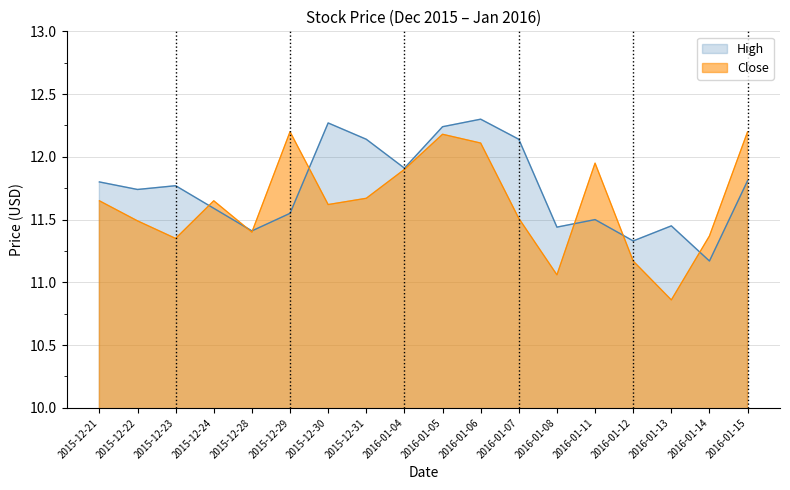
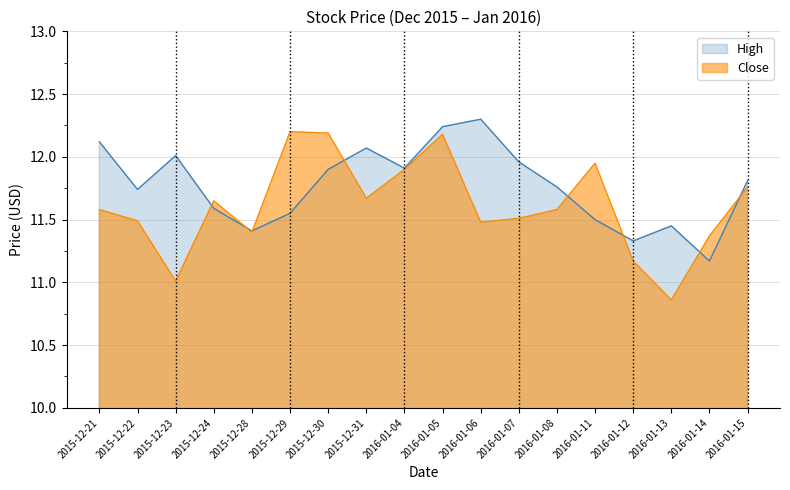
High, 2015-12-21: 11.80 -> 12.12
Close, 2015-12-21: 11.65 -> 11.58
High, 2015-12-23: 11.77 -> 12.01
Close, 2015-12-23: 11.35 -> 11.01
High, 2015-12-30: 12.27 -> 11.90
Close, 2015-12-30: 11.62 -> 12.19
High, 2015-12-31: 12.14 -> 12.07
Close, 2016-01-06: 12.11 -> 11.48
High, 2016-01-07: 12.14 -> 11.96
High, 2016-01-08: 11.44 -> 11.76
Close, 2016-01-08: 11.06 -> 11.58
Close, 2016-01-15: 12.20 -> 11.76
